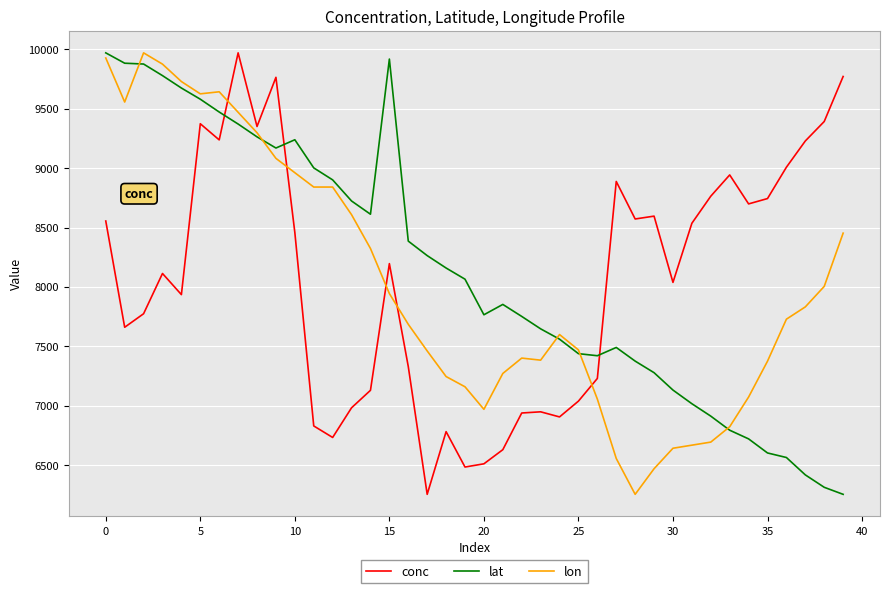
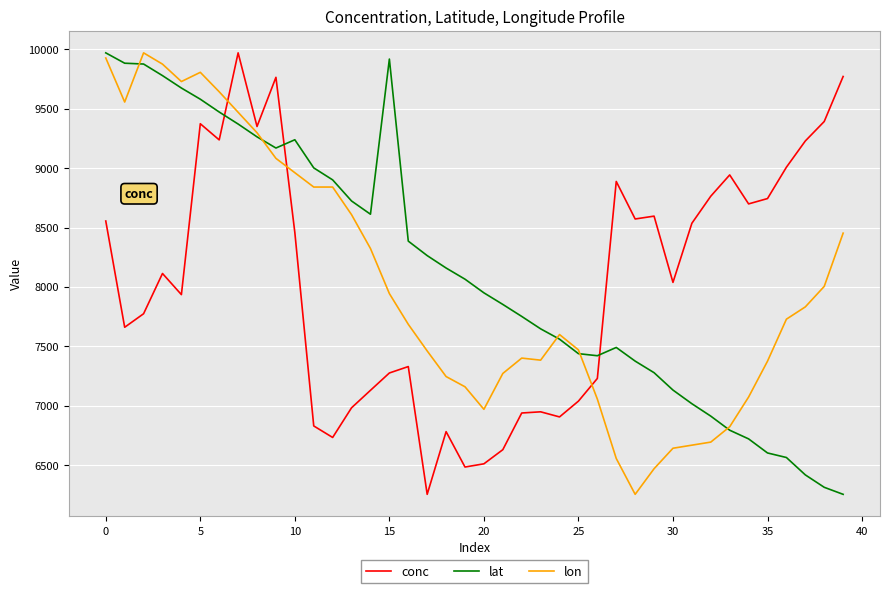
lon, 5: 9630 -> 9810
conc, 15: 8200 -> 7280
lat, 20: 7770 -> 7950
